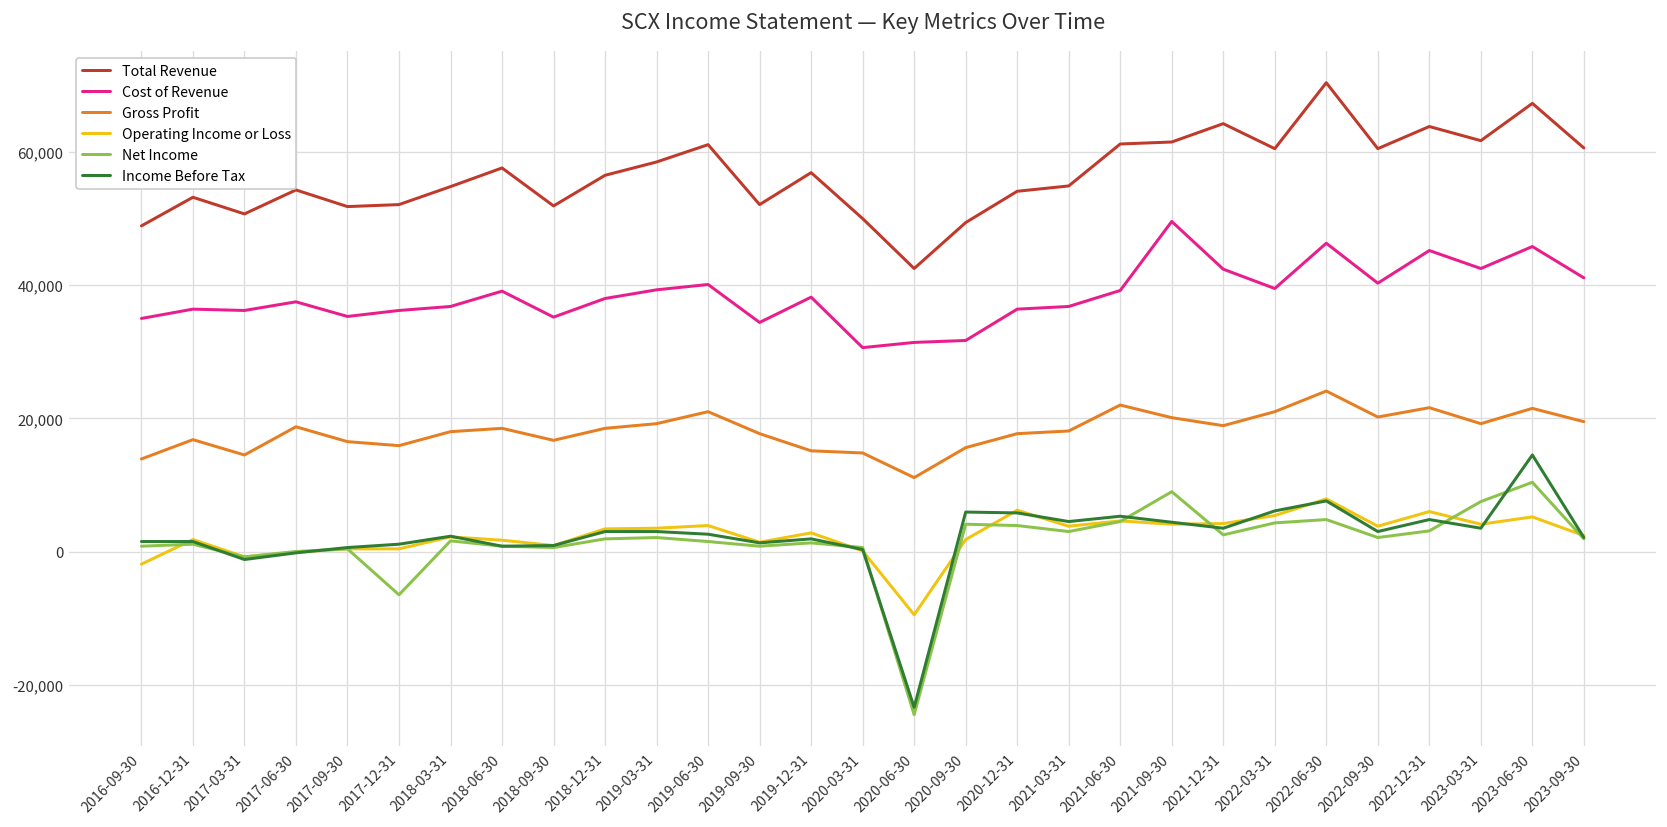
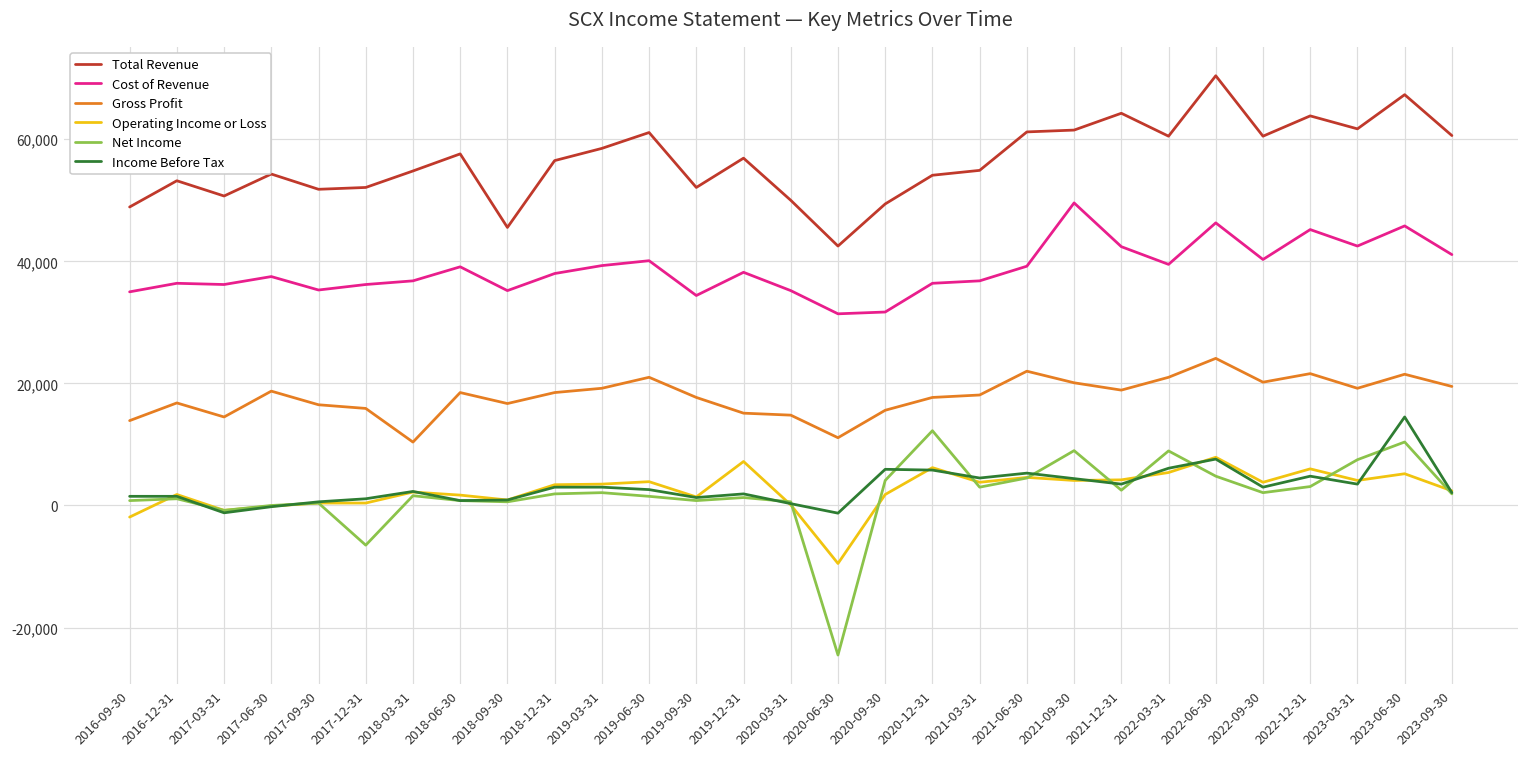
Gross Profit, 2018-03-31: 18,000 -> 10,000
Total Revenue, 2018-09-30: 52,000 -> 46,000
Operating Income or Loss, 2019-12-31: 3,000 -> 7,000
Cost of Revenue, 2020-03-31: 31,000 -> 35,000
Income Before Tax, 2020-06-30: -23,000 -> -1,000
Net Income, 2020-12-31: 4,000 -> 12,000
Net Income, 2022-03-31: 4,000 -> 9,000
